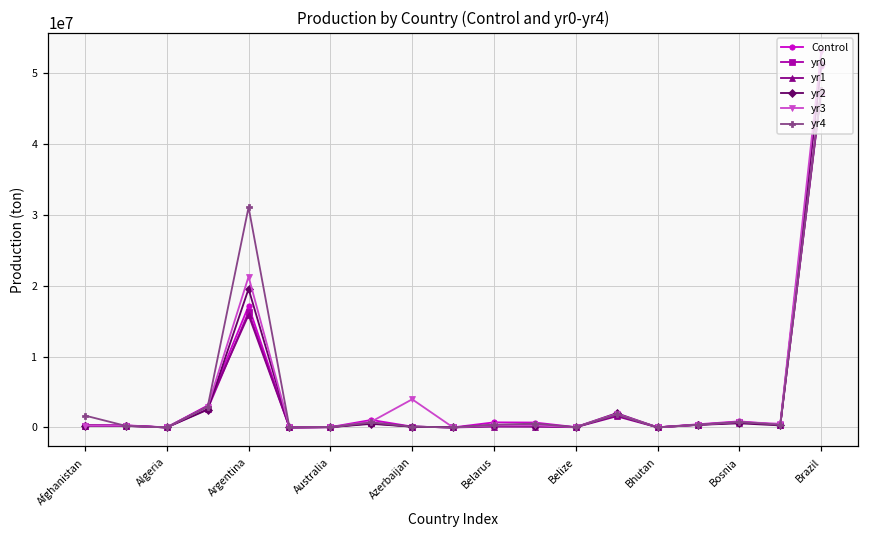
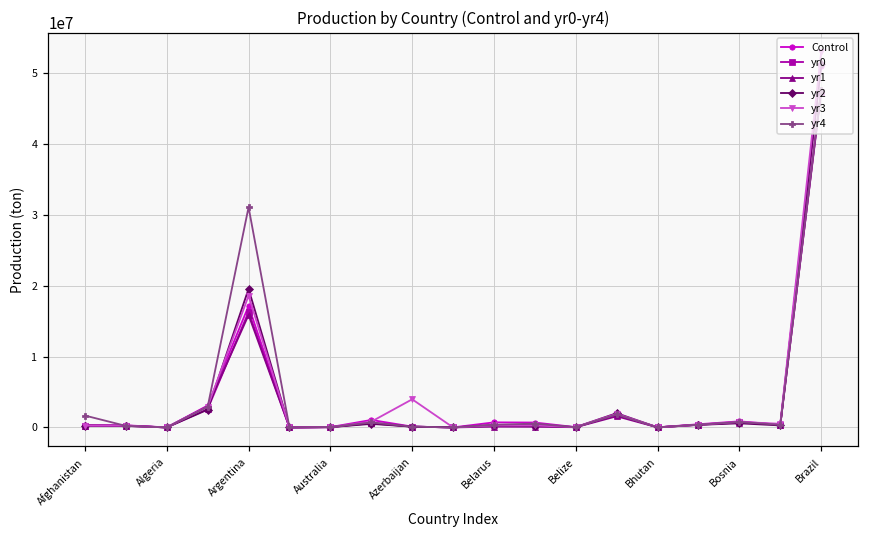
yr3, Argentina: 21000000 -> 19000000
